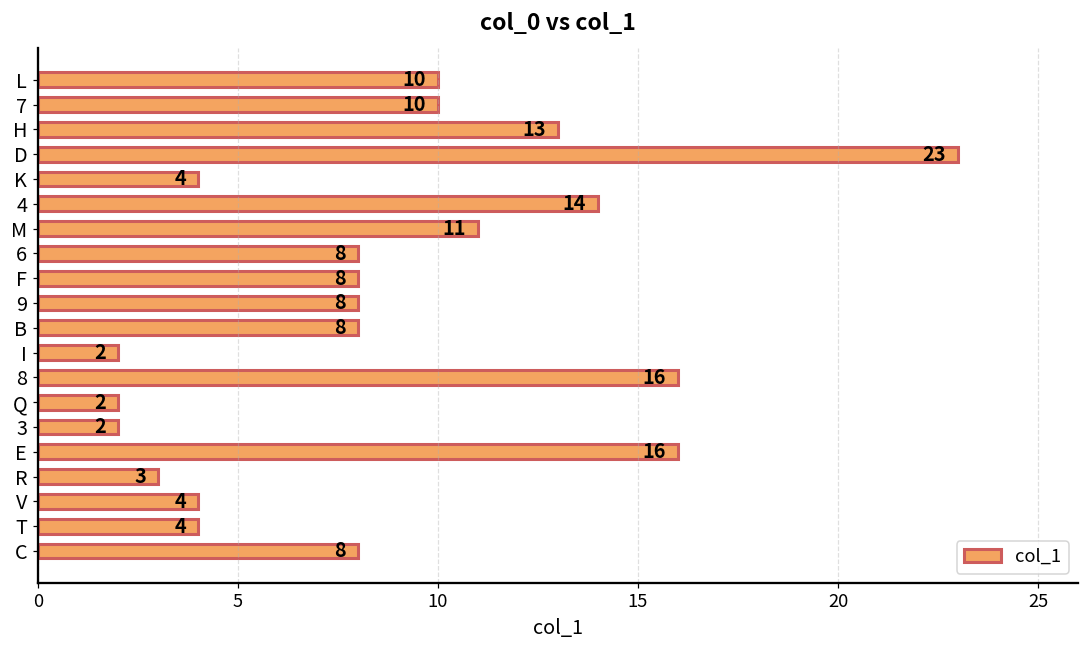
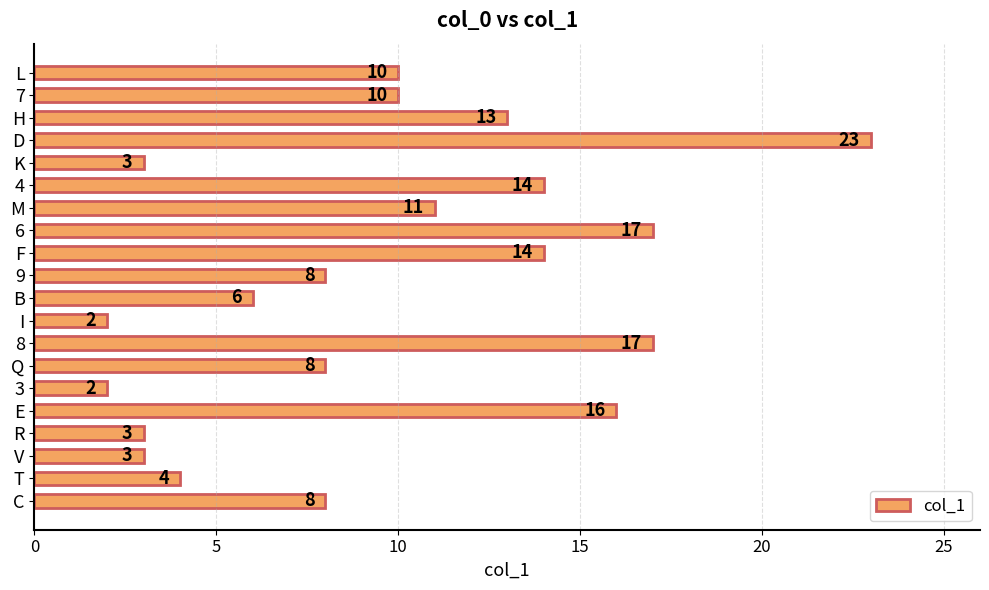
K: 4 -> 3
6: 8 -> 17
F: 8 -> 14
B: 8 -> 6
8: 16 -> 17
Q: 2 -> 8
V: 4 -> 3
